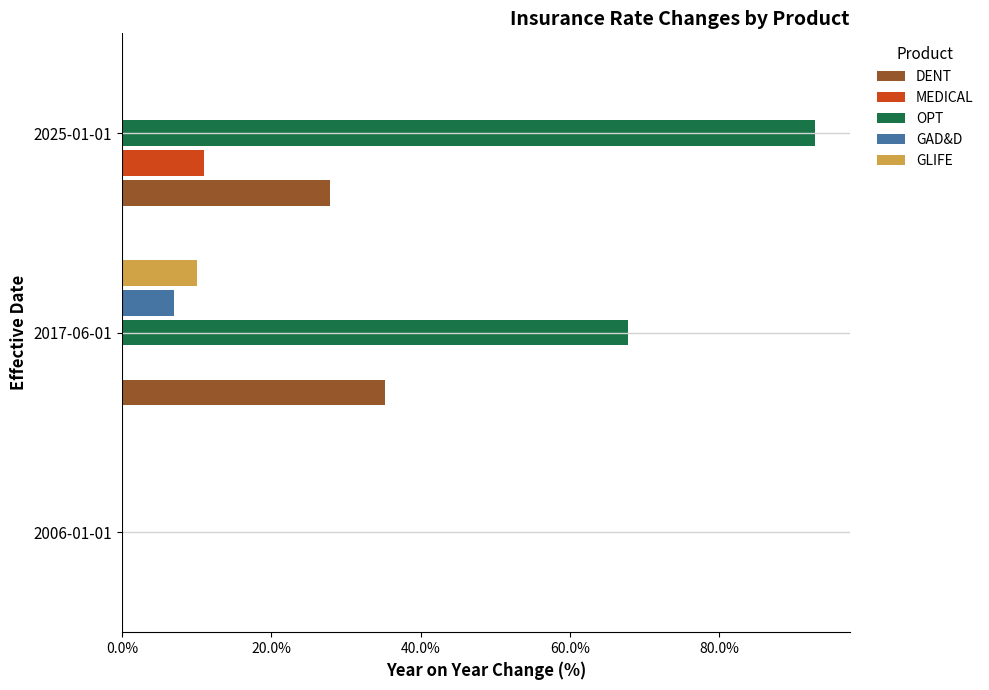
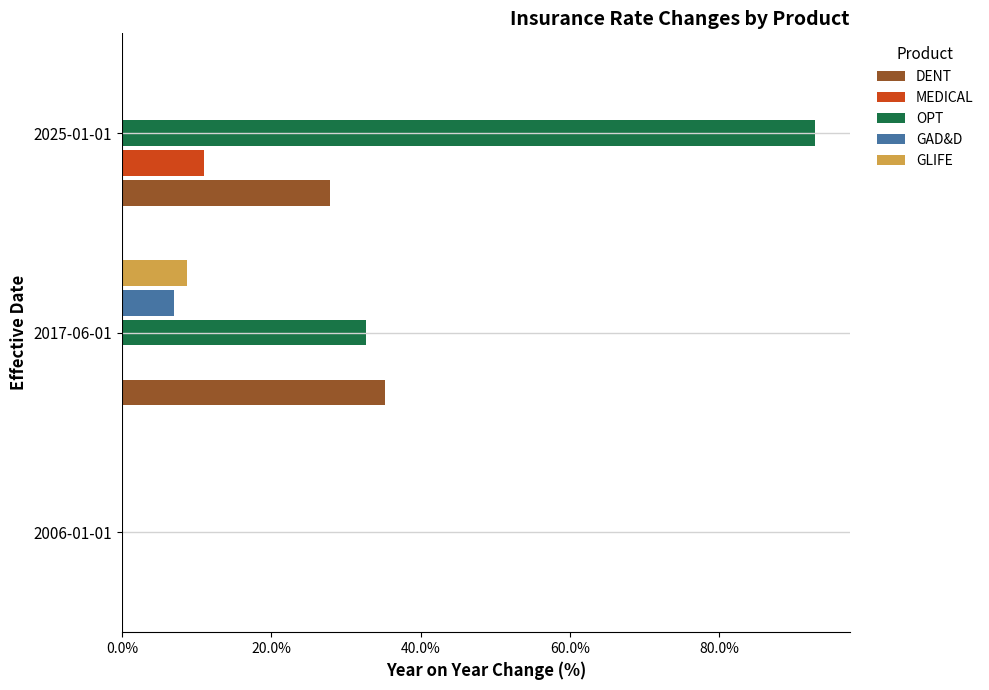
GLIFE, 2017-06-01: 10% -> 9%
OPT, 2017-06-01: 68% -> 33%
